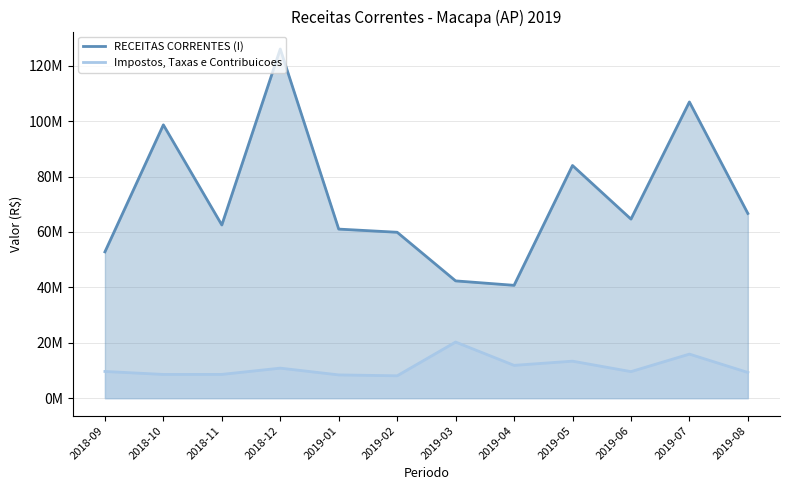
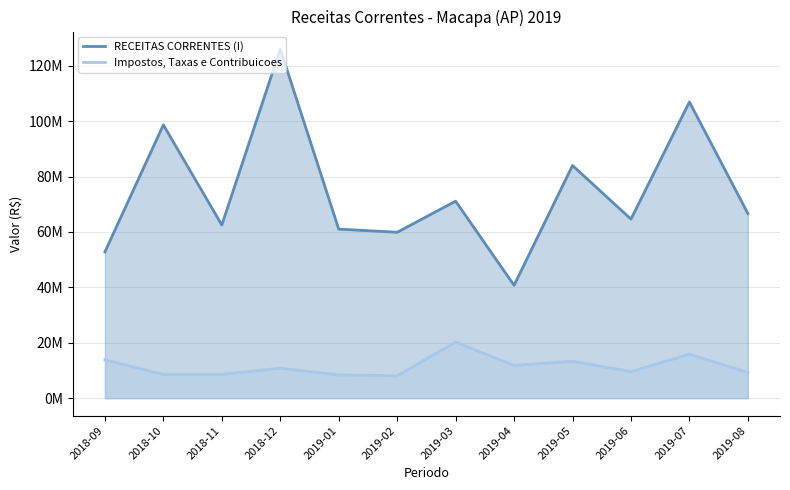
Impostos, Taxas e Contribuicoes, 2018-09: 10000000 -> 14000000
RECEITAS CORRENTES (I), 2019-03: 42000000 -> 71000000
